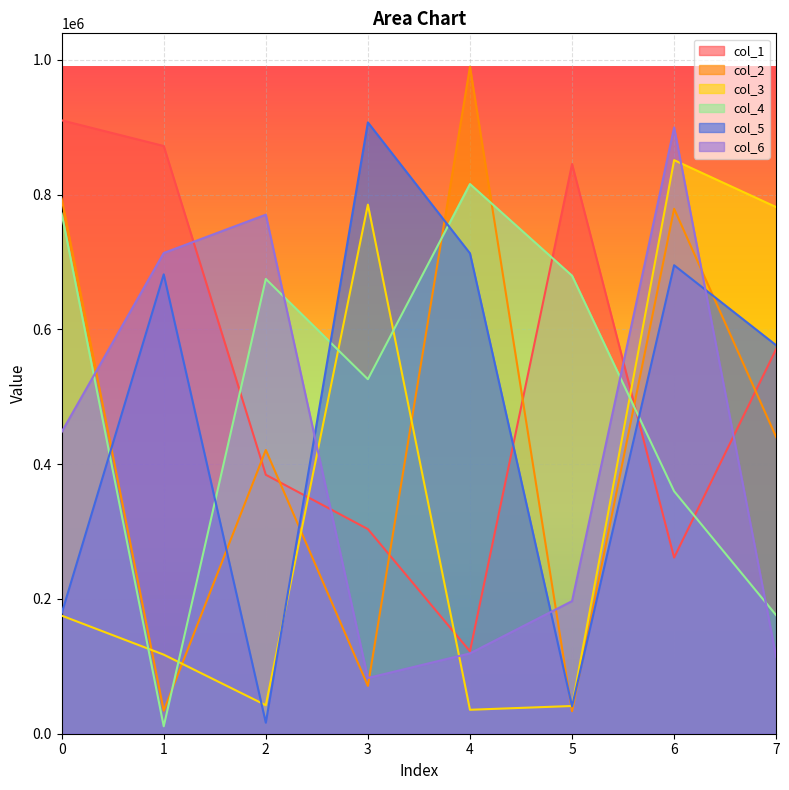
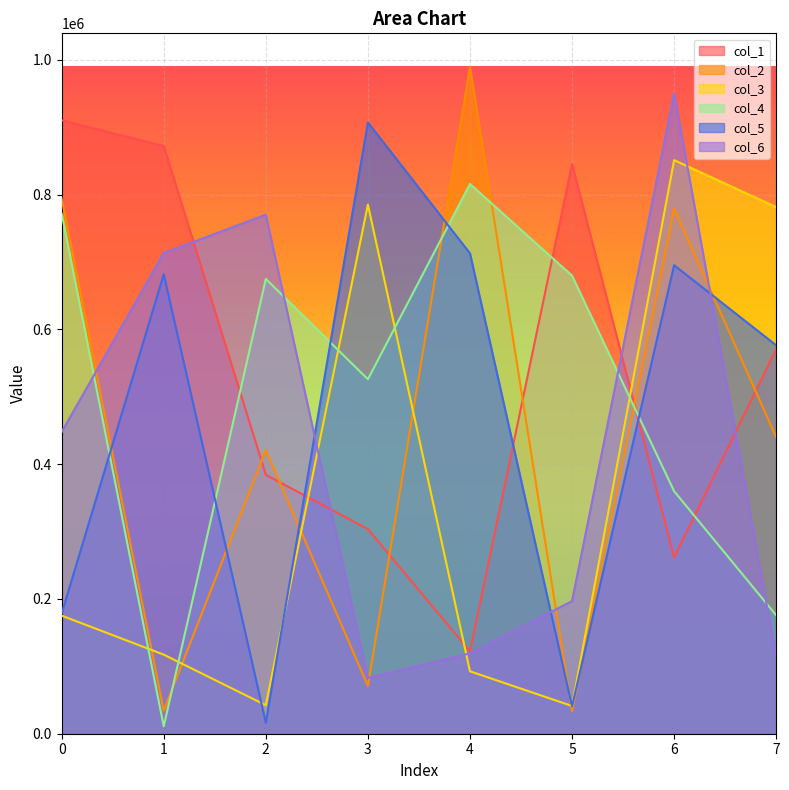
col_3, 4: 40000 -> 90000
col_6, 6: 900000 -> 950000
